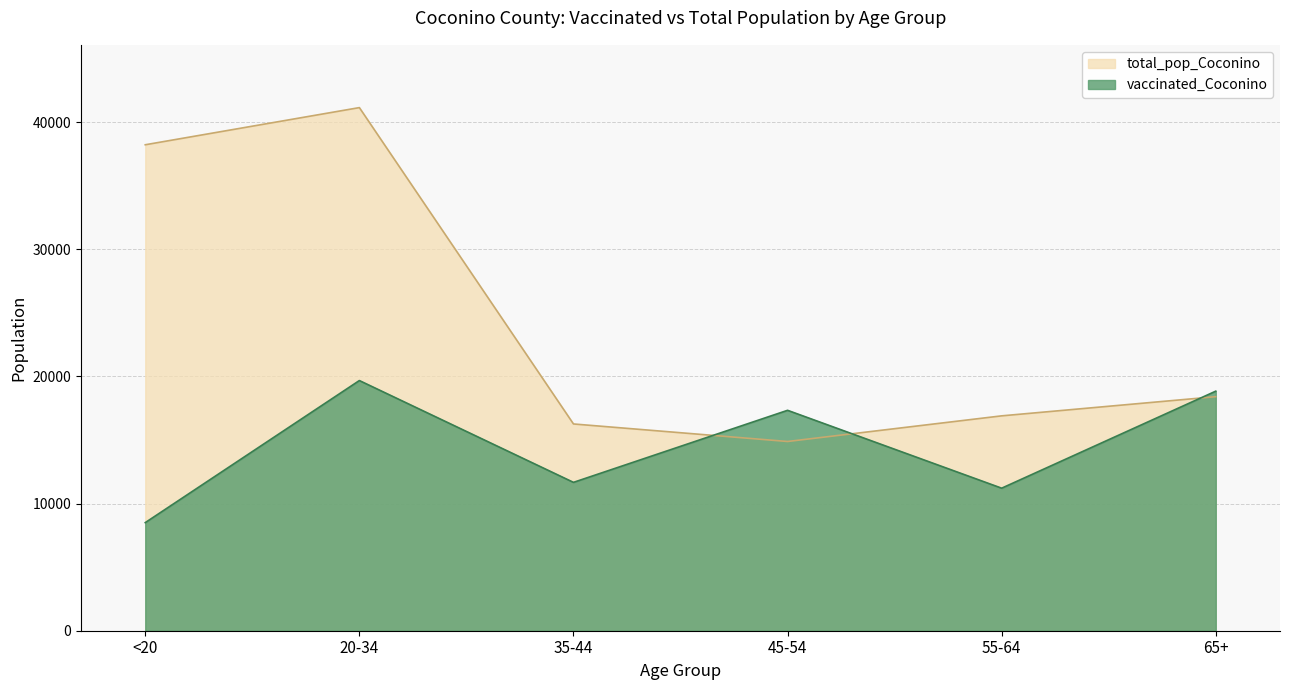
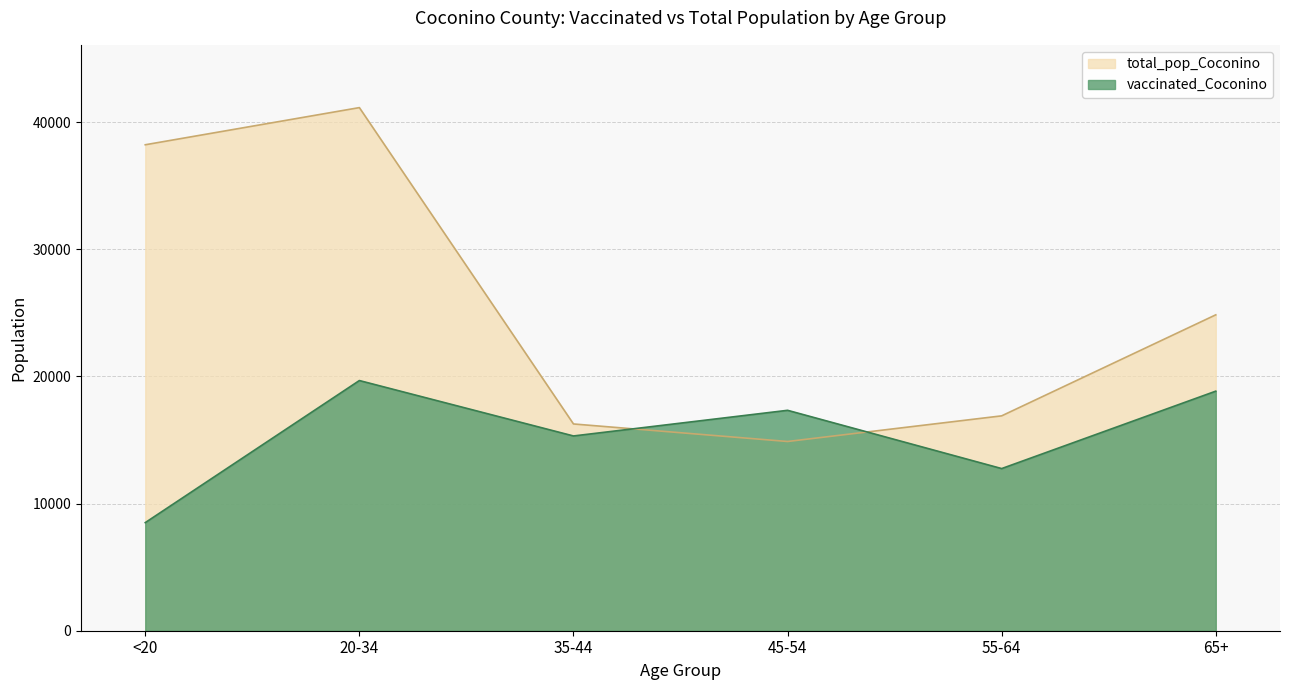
vaccinated_Coconino, 35-44: 11700 -> 15300
vaccinated_Coconino, 55-64: 11200 -> 12800
total_pop_Coconino, 65+: 18400 -> 24800
